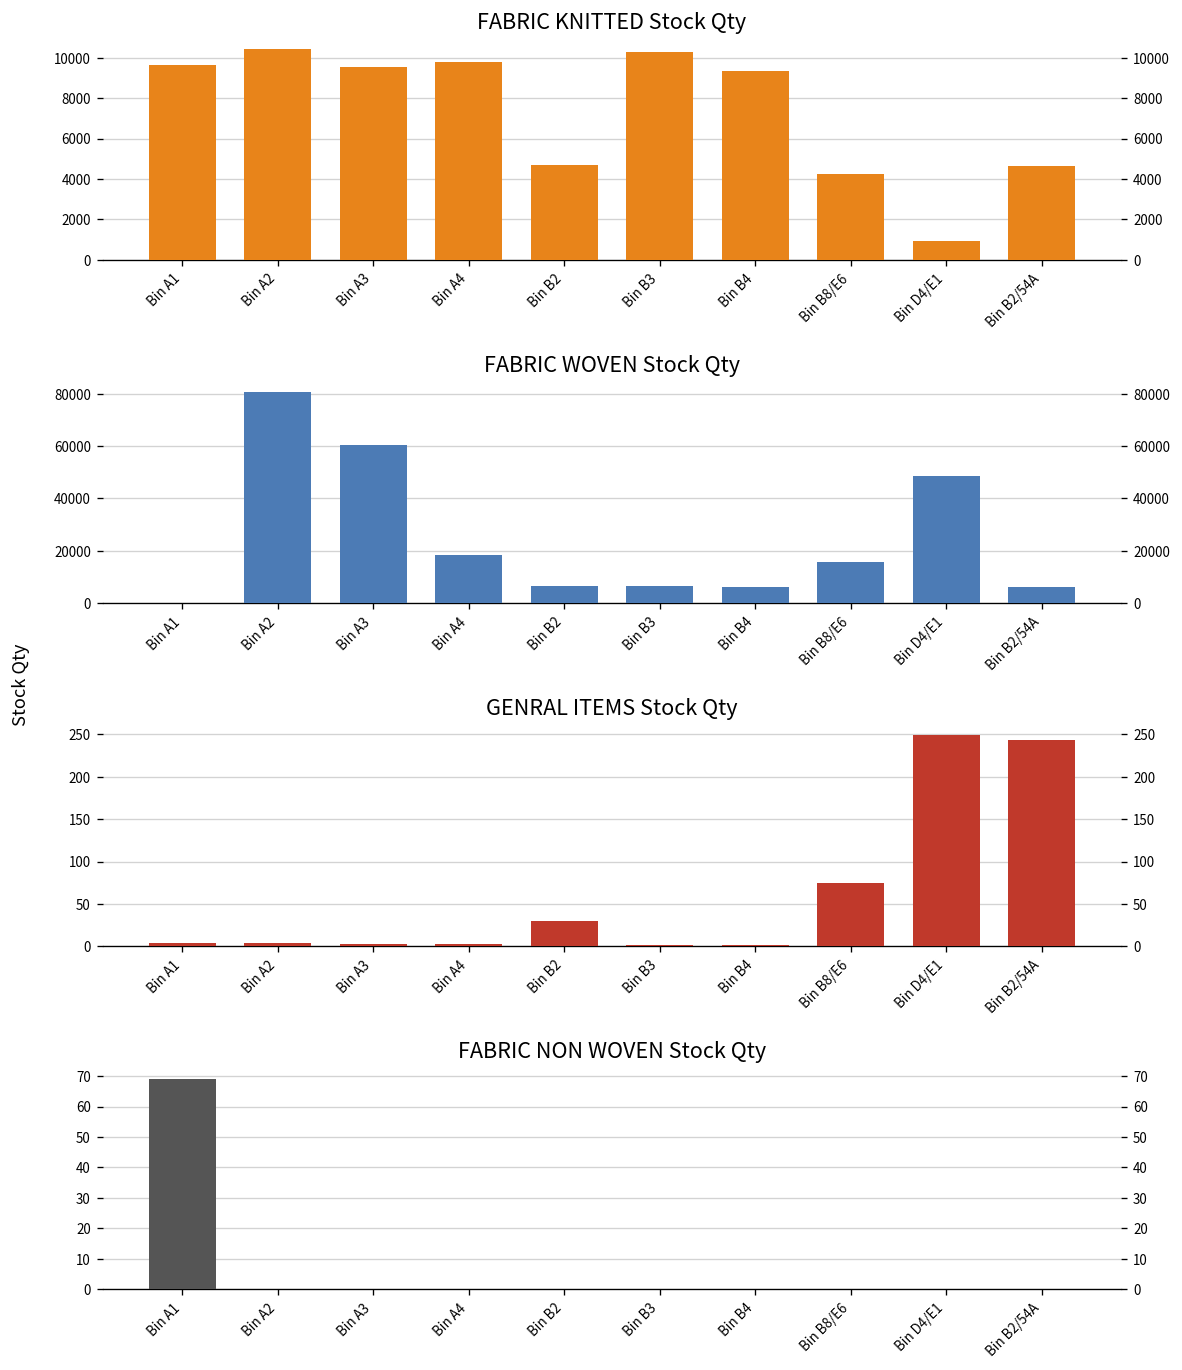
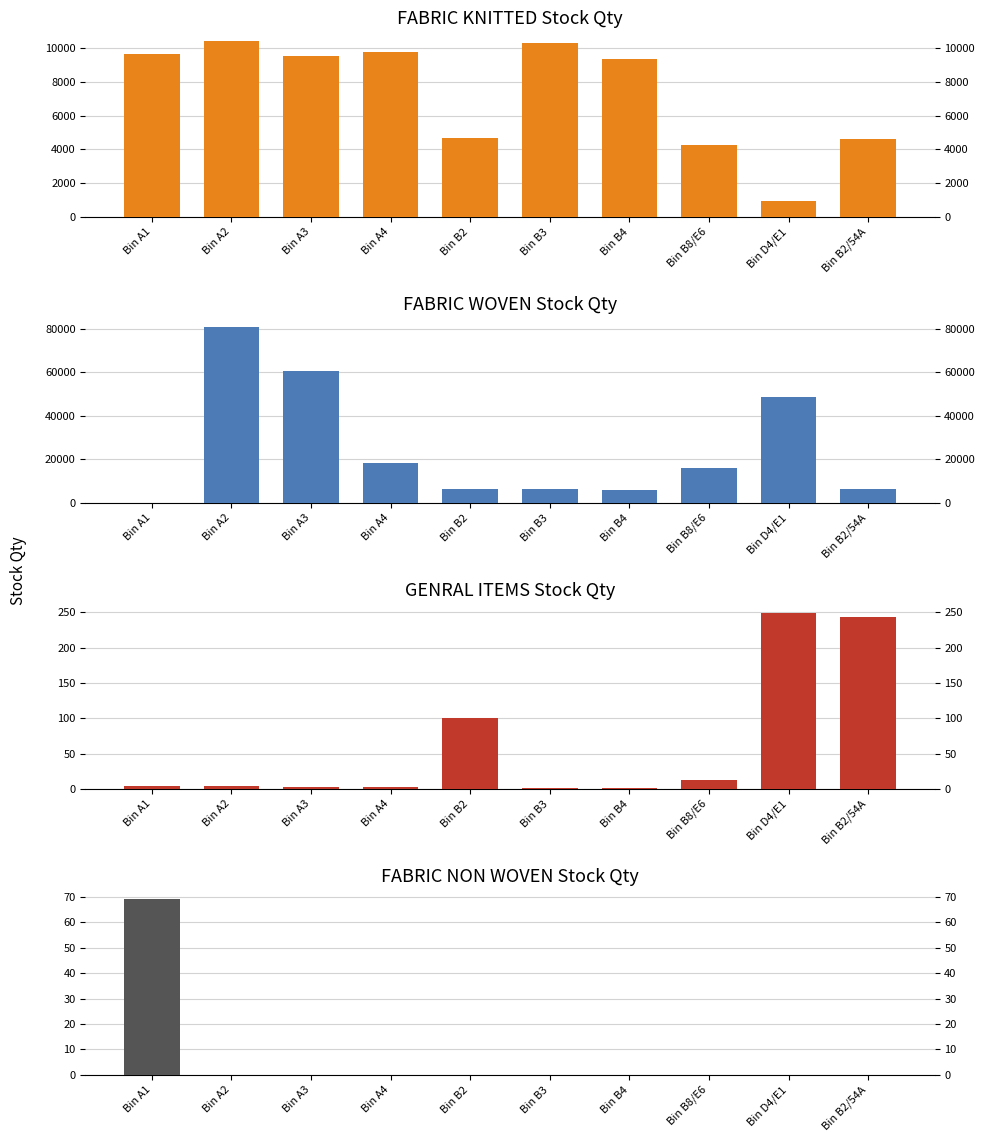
GENRAL ITEMS Stock Qty, Bin B2: 30 -> 100
GENRAL ITEMS Stock Qty, Bin B8/E6: 70 -> 10
